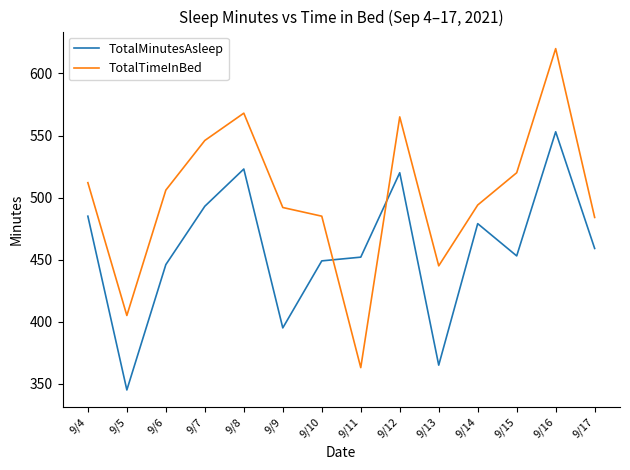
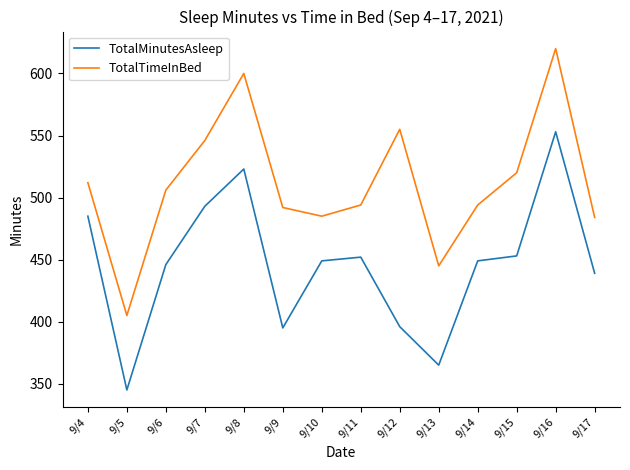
TotalTimeInBed, 9/8: 568 -> 600
TotalTimeInBed, 9/11: 363 -> 494
TotalMinutesAsleep, 9/12: 520 -> 396
TotalTimeInBed, 9/12: 565 -> 555
TotalMinutesAsleep, 9/14: 479 -> 449
TotalMinutesAsleep, 9/17: 459 -> 439
